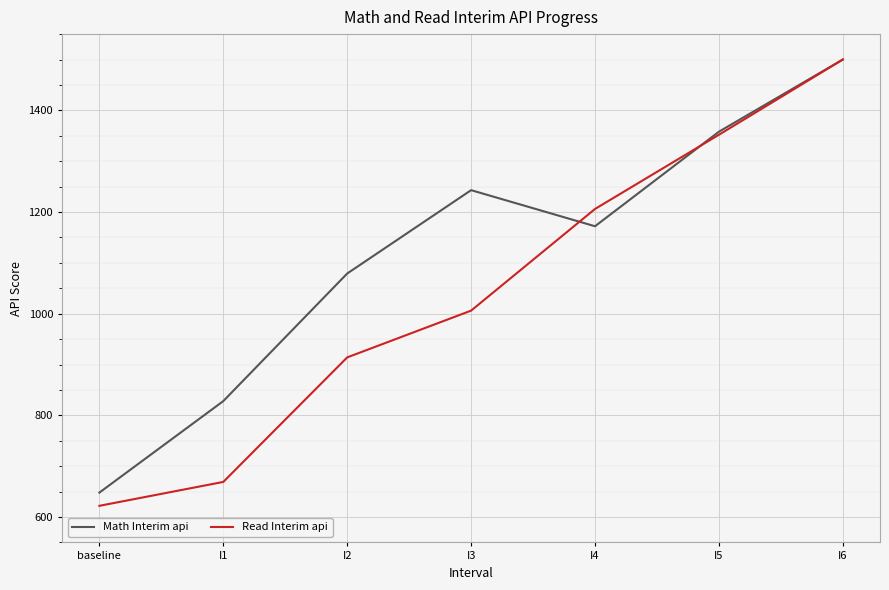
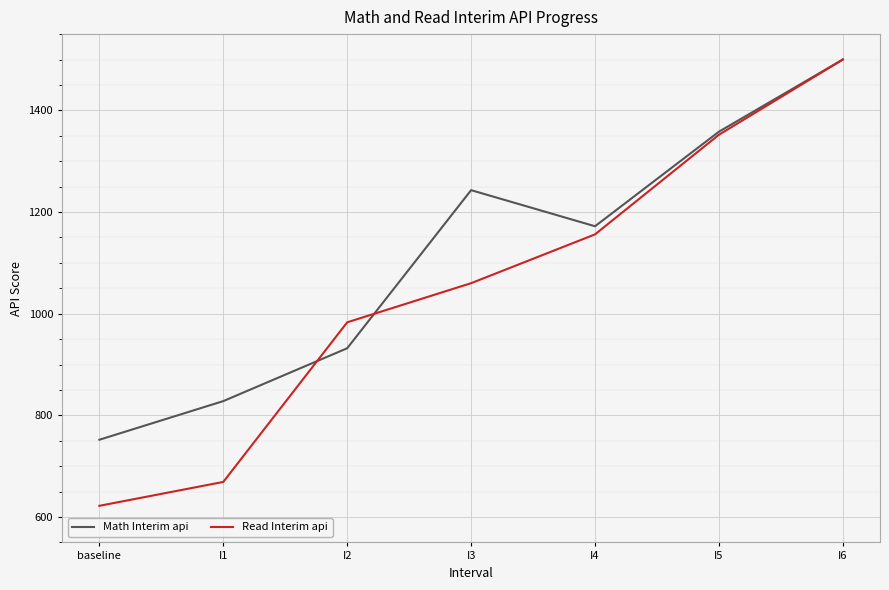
Math Interim api, baseline: 650 -> 750
Math Interim api, I2: 1080 -> 930
Read Interim api, I2: 910 -> 980
Read Interim api, I3: 1010 -> 1060
Read Interim api, I4: 1210 -> 1160
